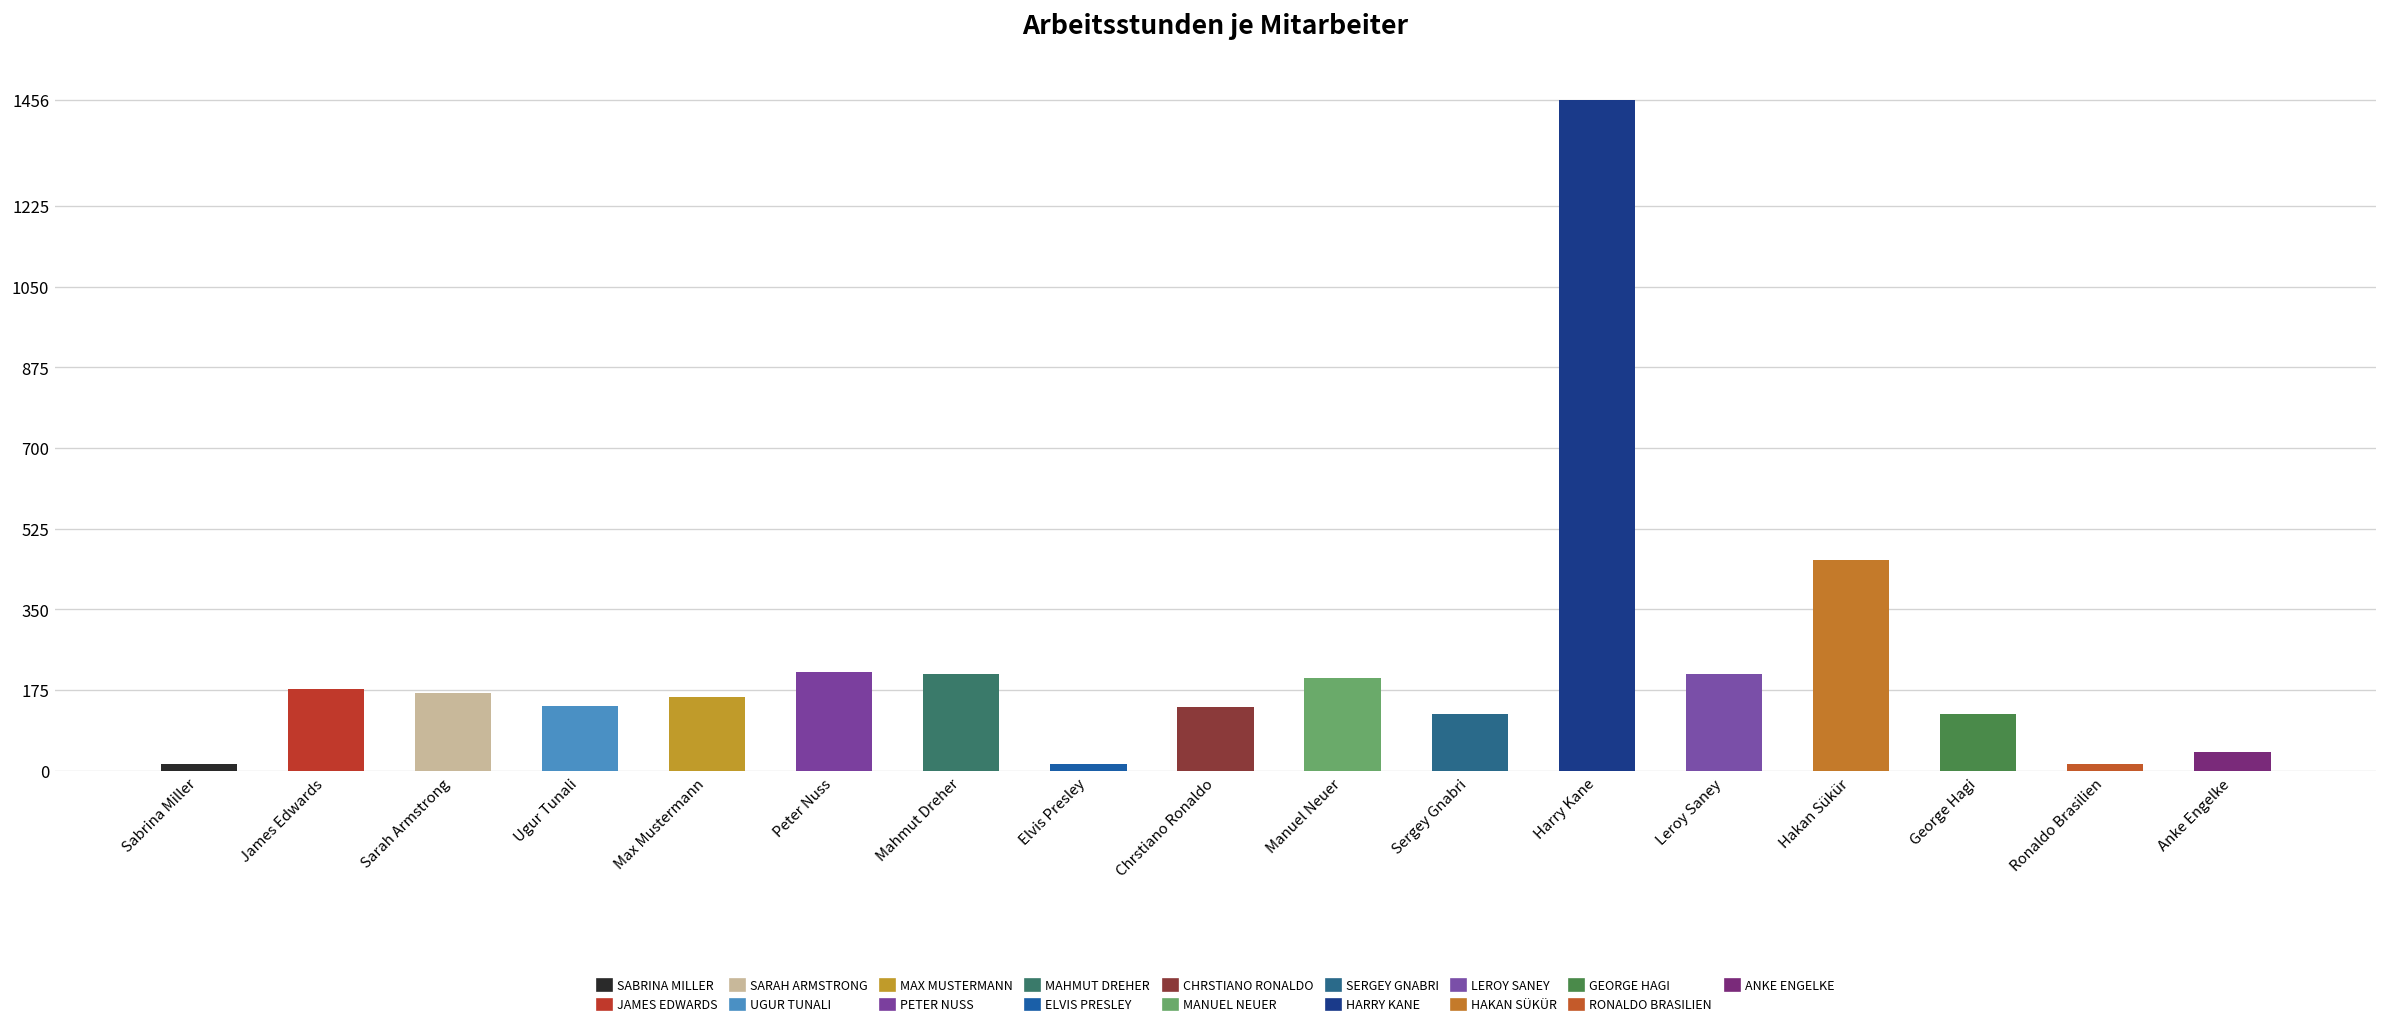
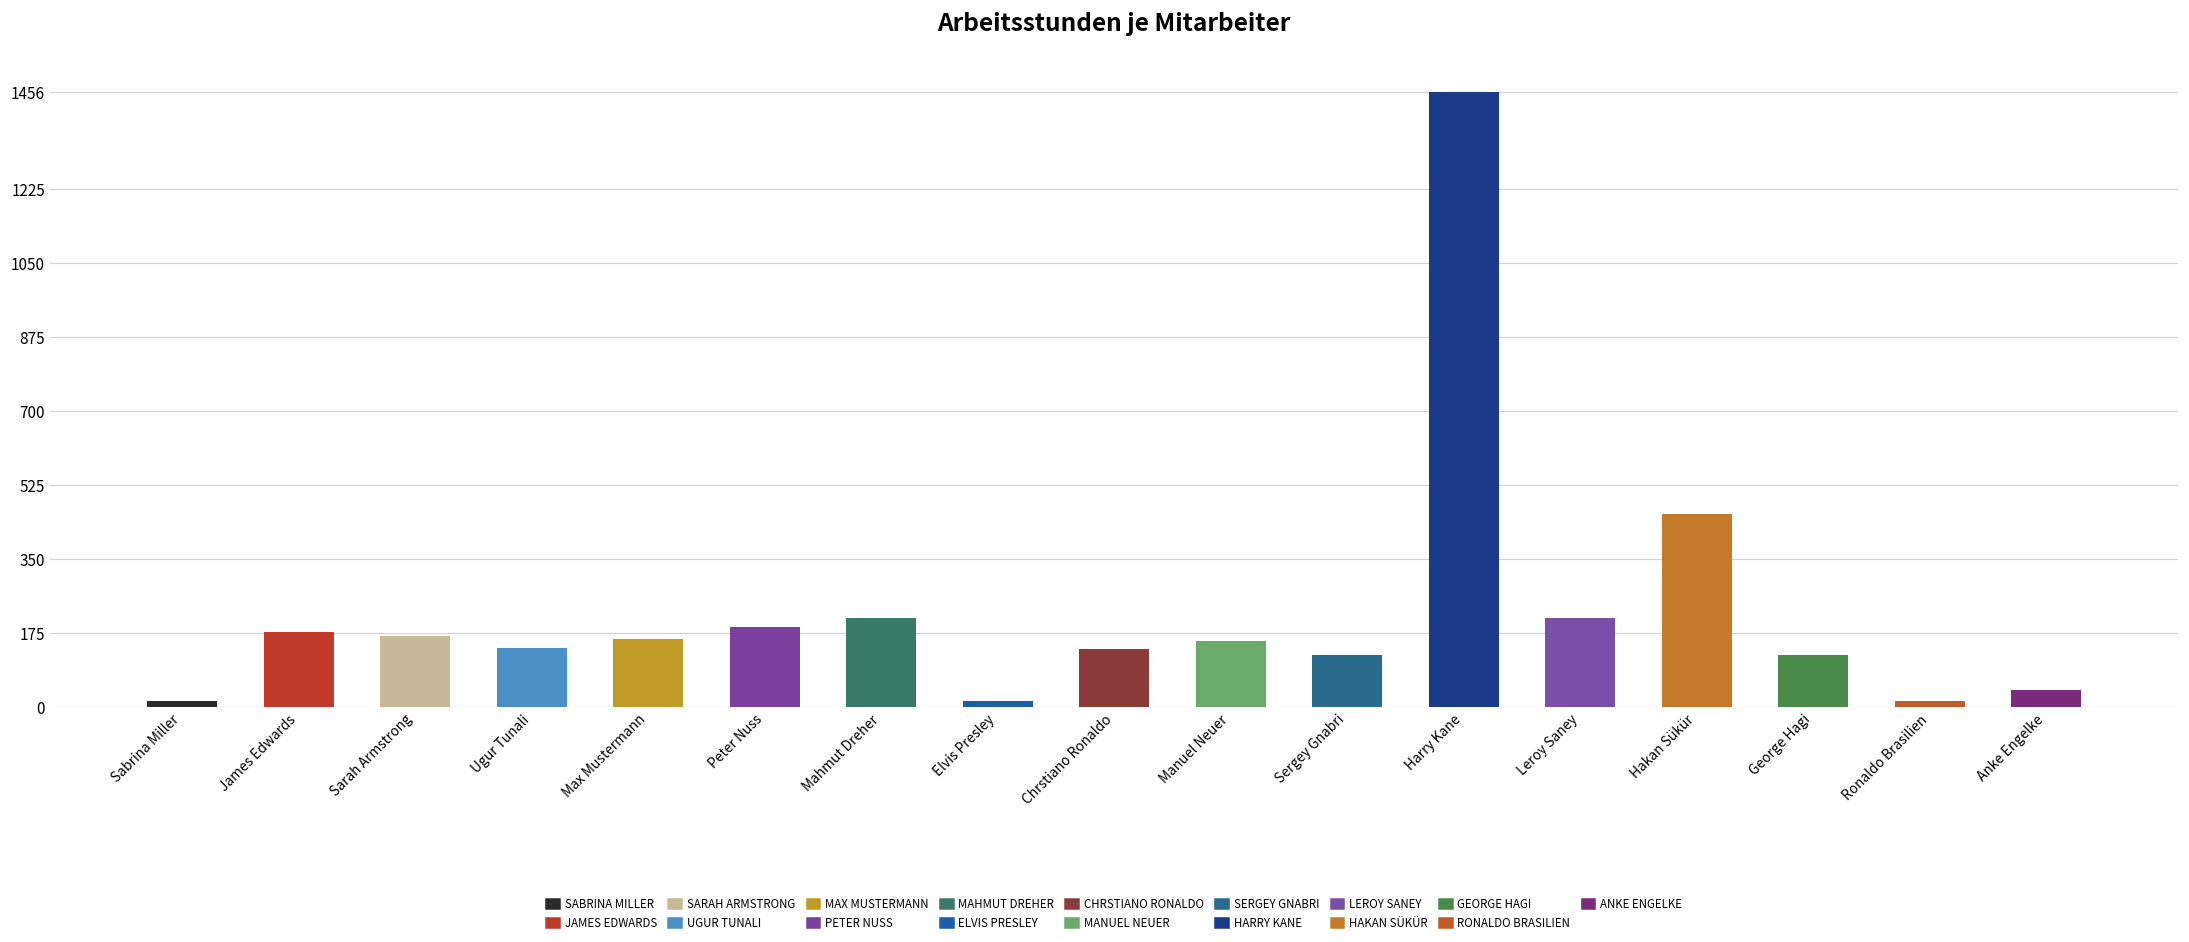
Peter Nuss: 210 -> 190
Manuel Neuer: 200 -> 160
